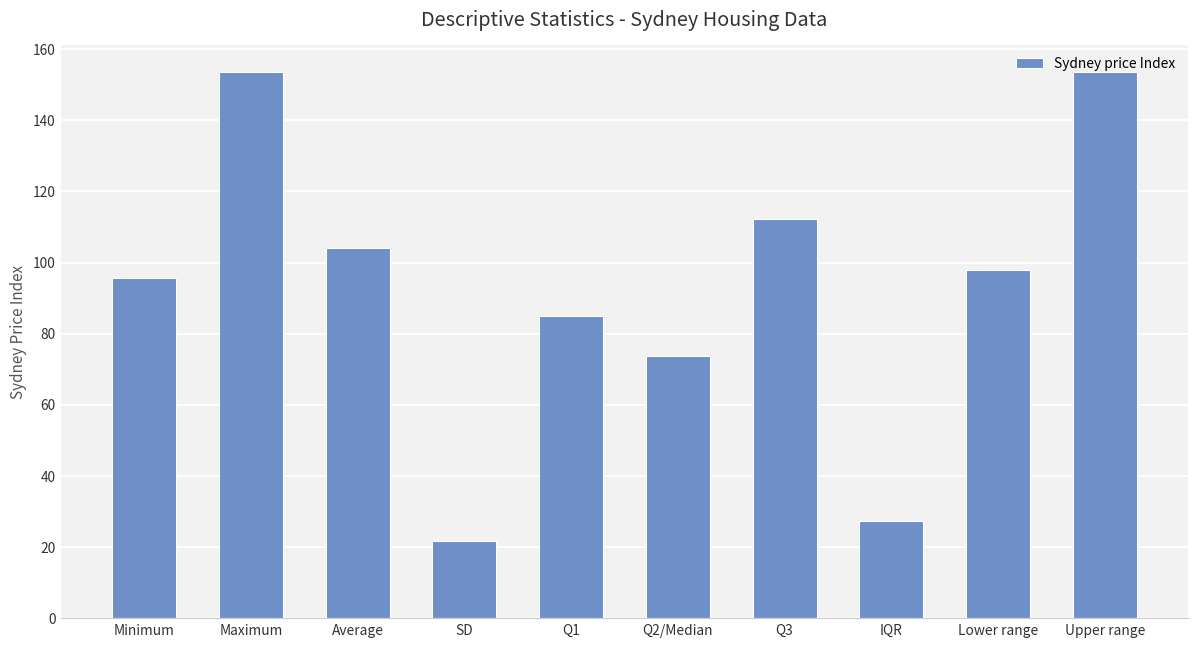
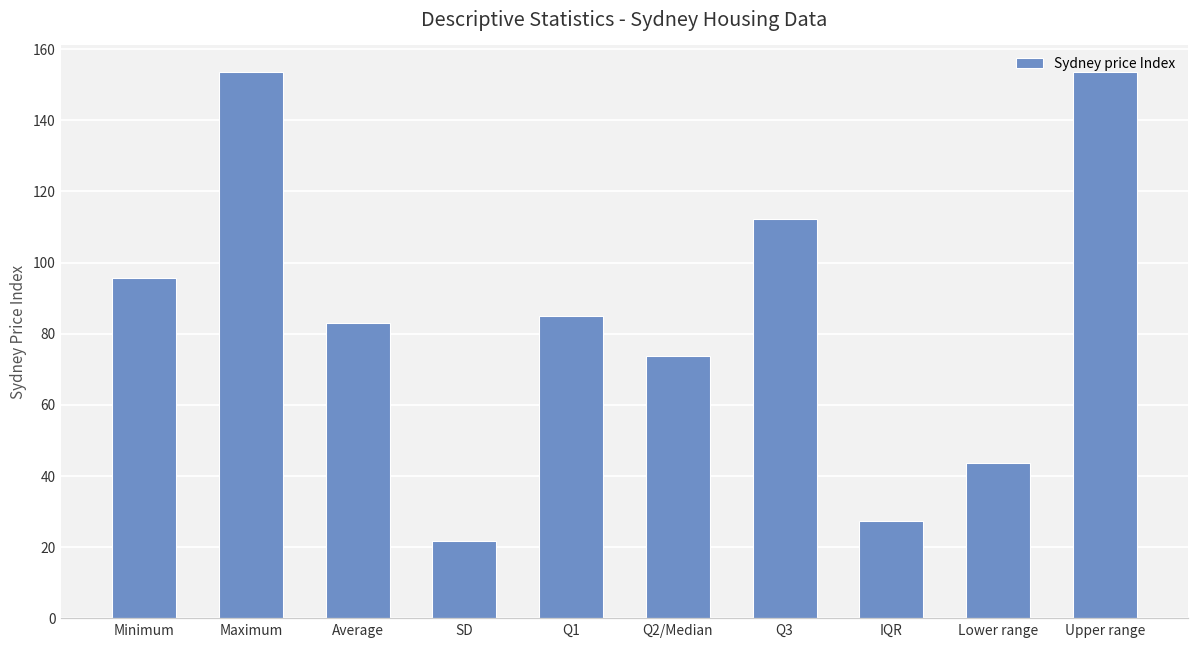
Average: 104 -> 83
Lower range: 98 -> 44
